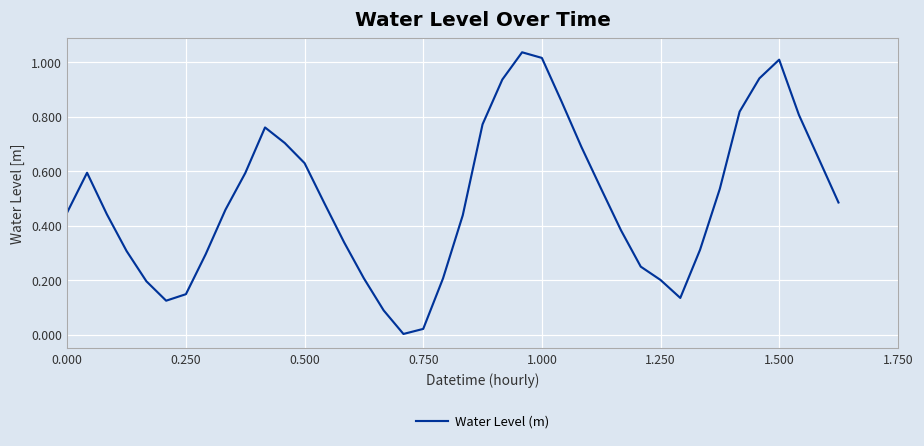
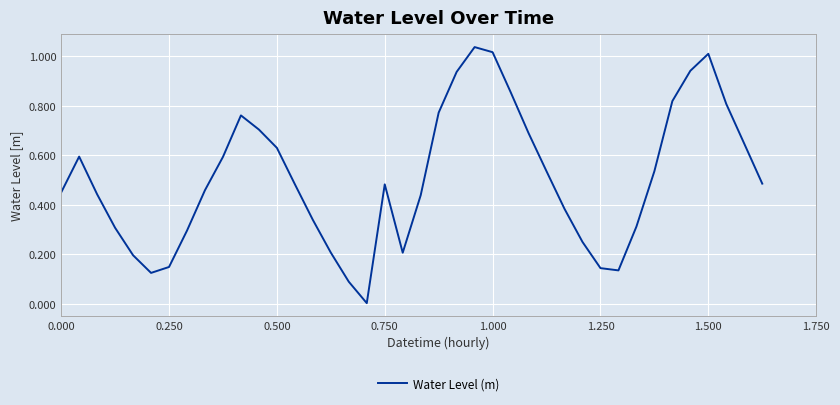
0.750: 0.02 -> 0.48
1.250: 0.20 -> 0.14
